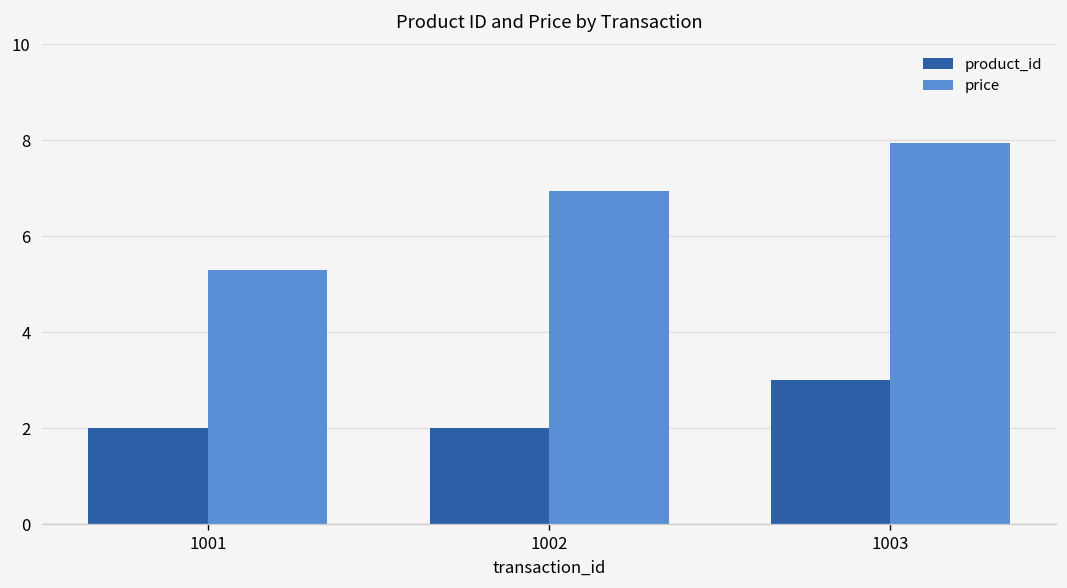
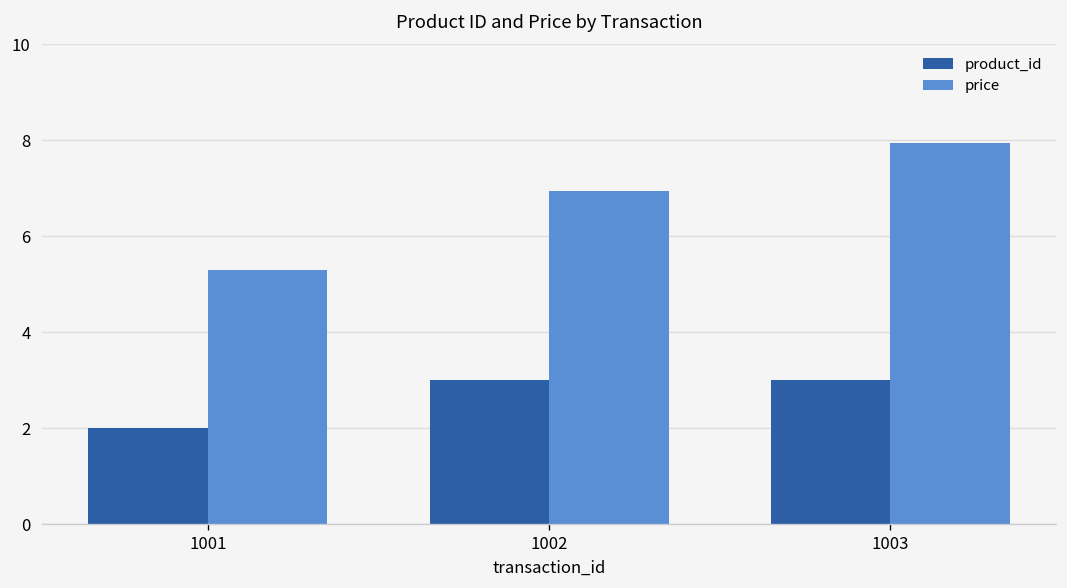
product_id, 1002: 2 -> 3
